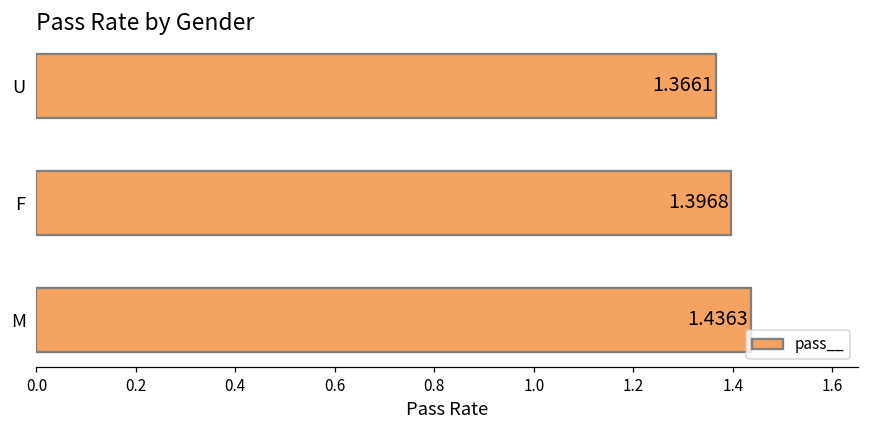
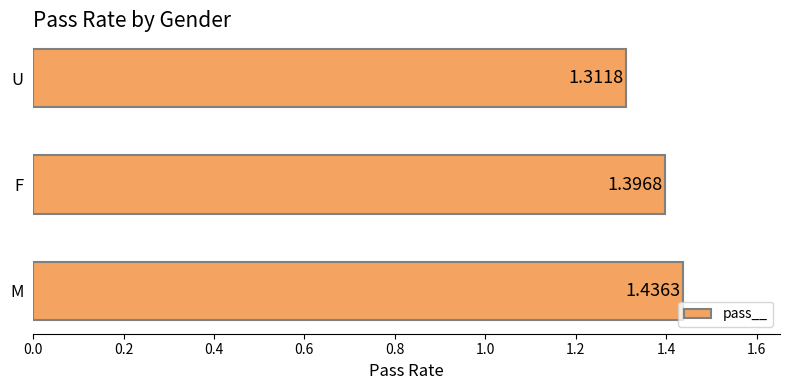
U: 1.3661 -> 1.3118
